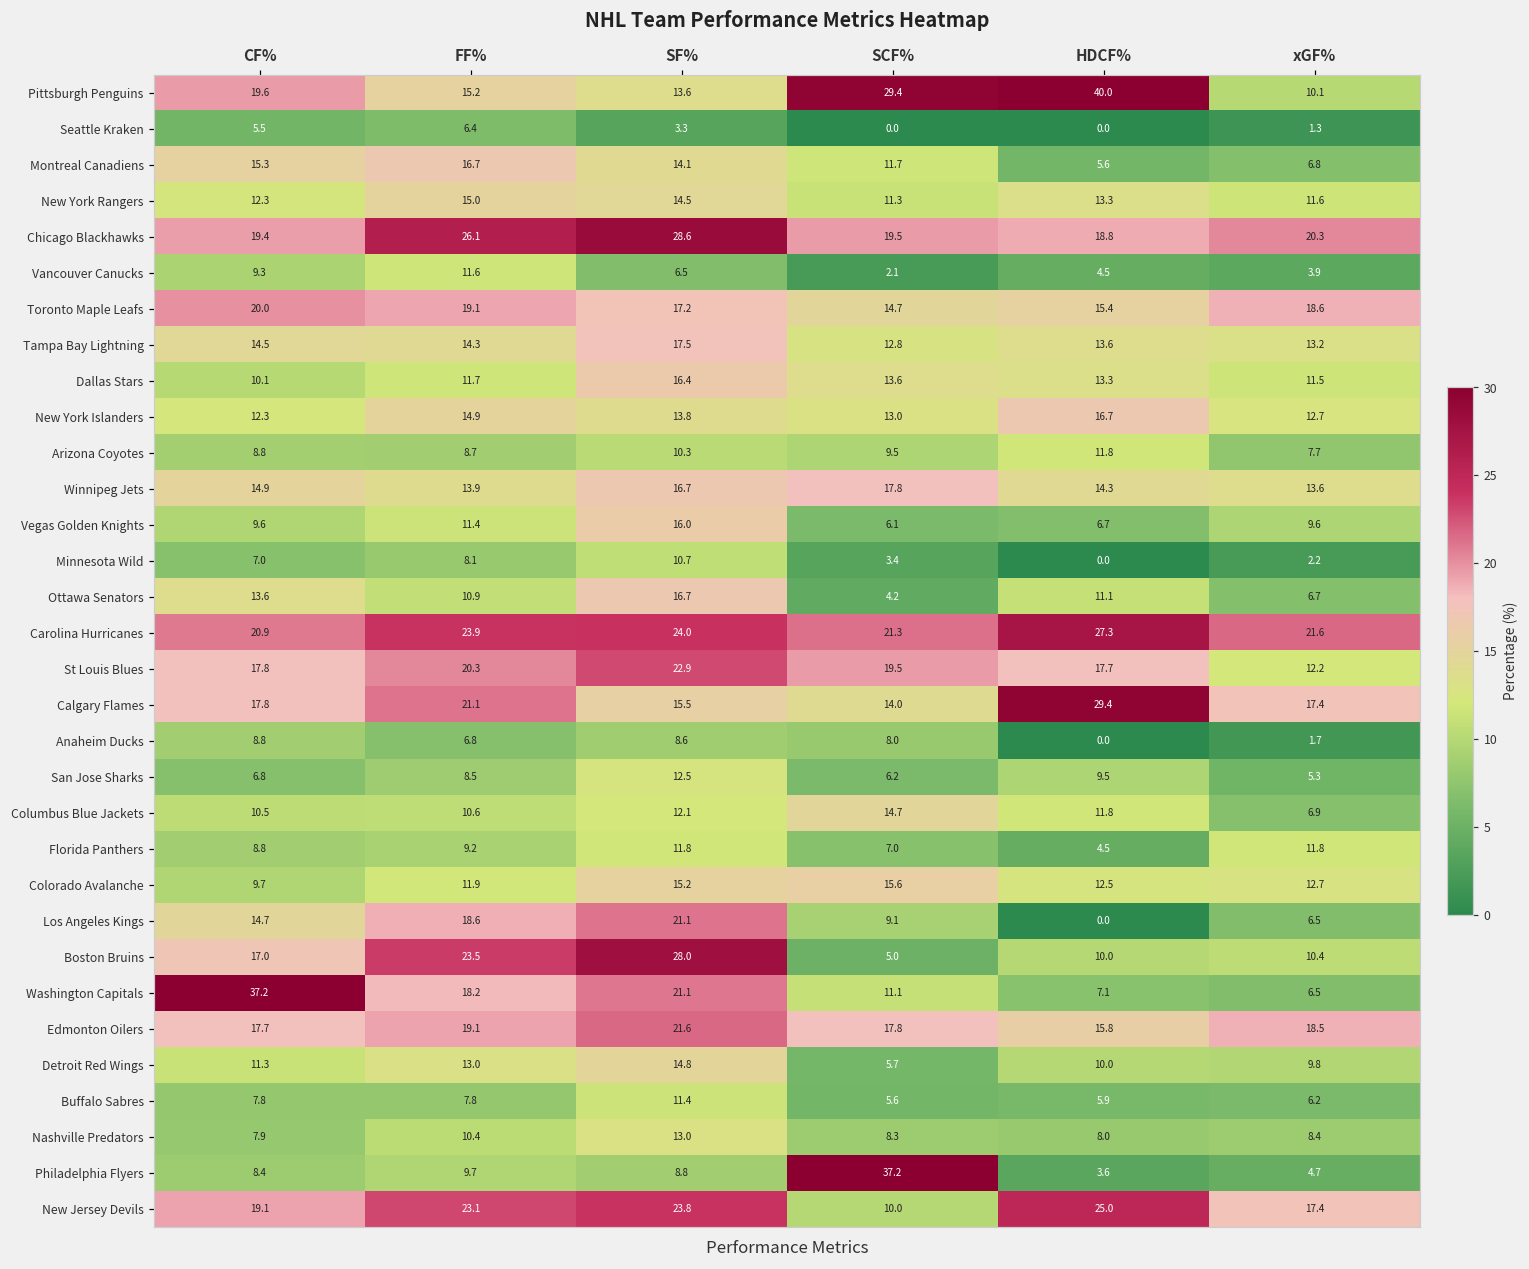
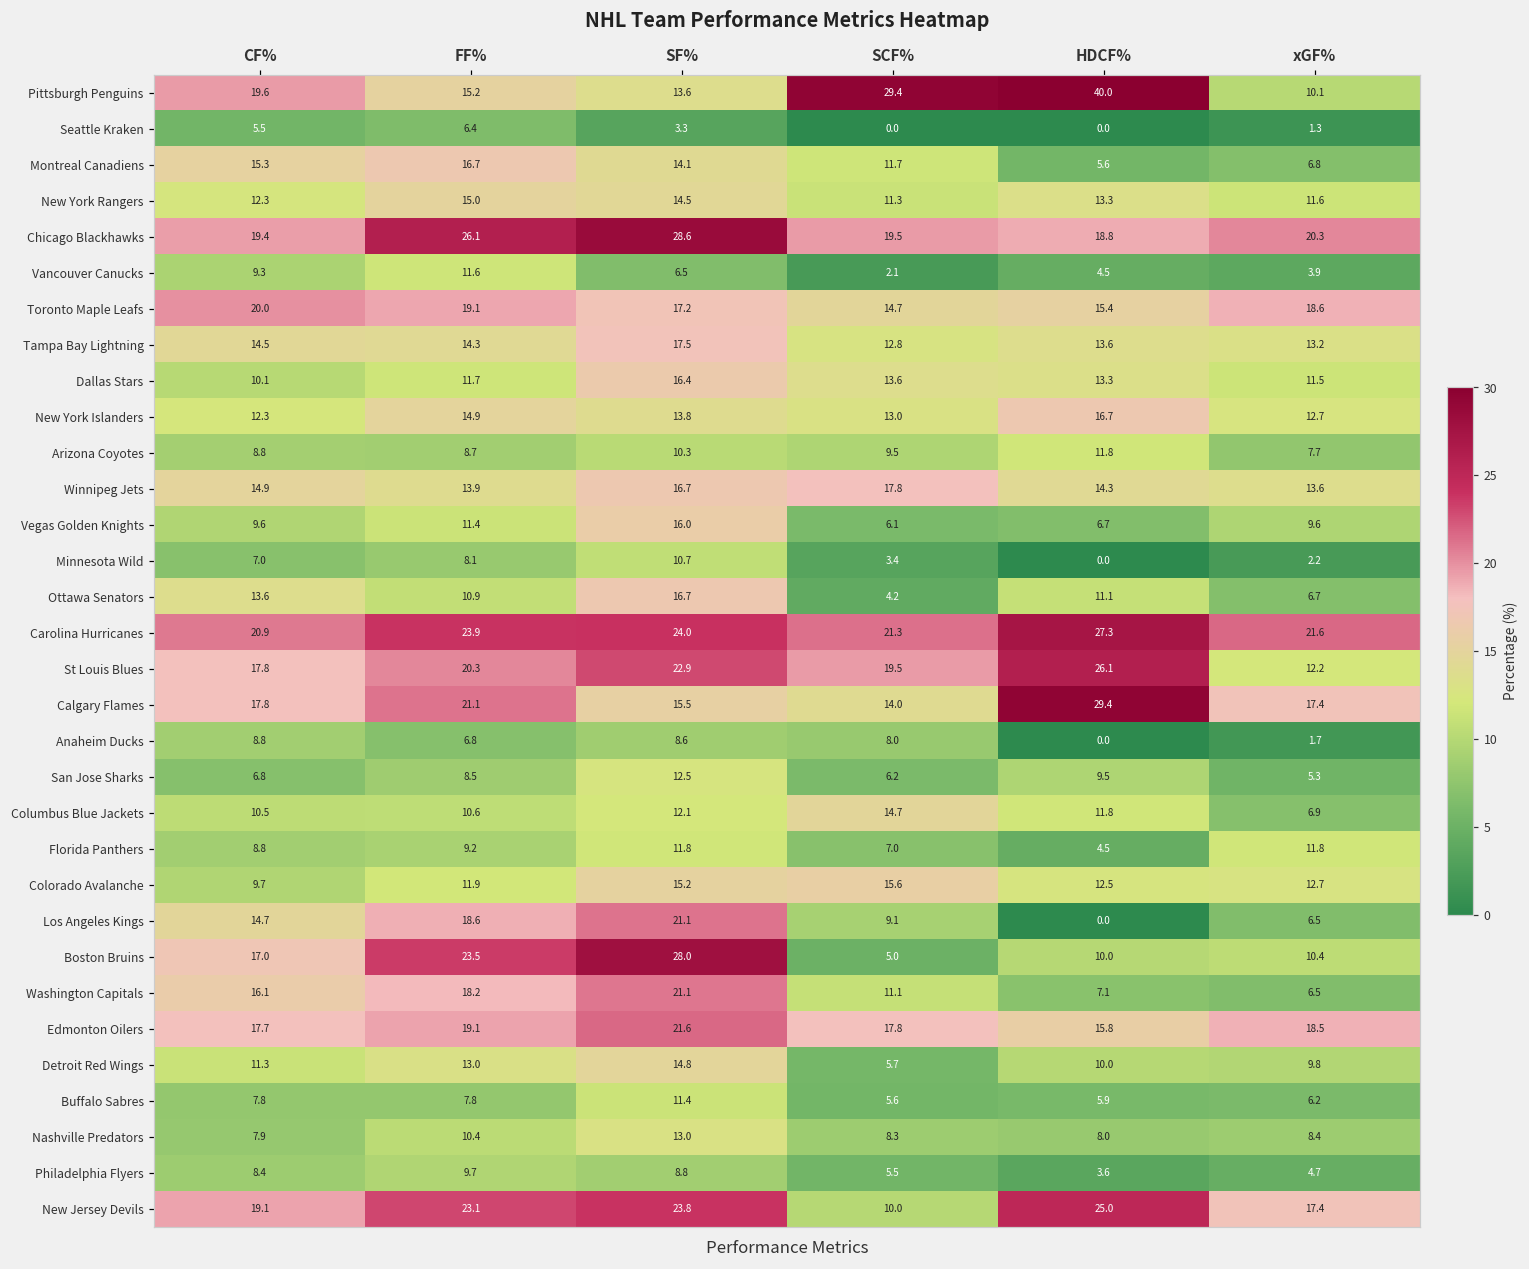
St Louis Blues, HDCF%: 17.7 -> 26.1
Washington Capitals, CF%: 37.2 -> 16.1
Philadelphia Flyers, SCF%: 37.2 -> 5.5
